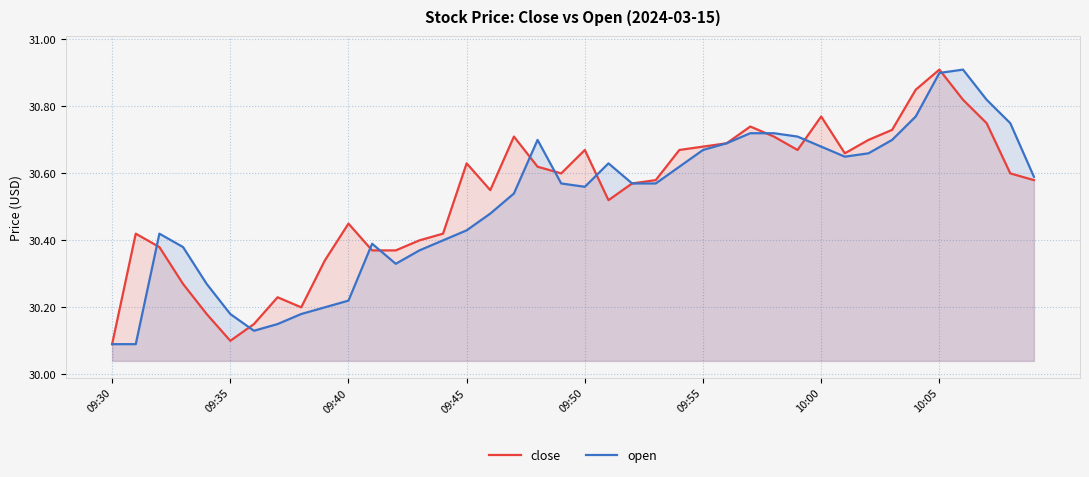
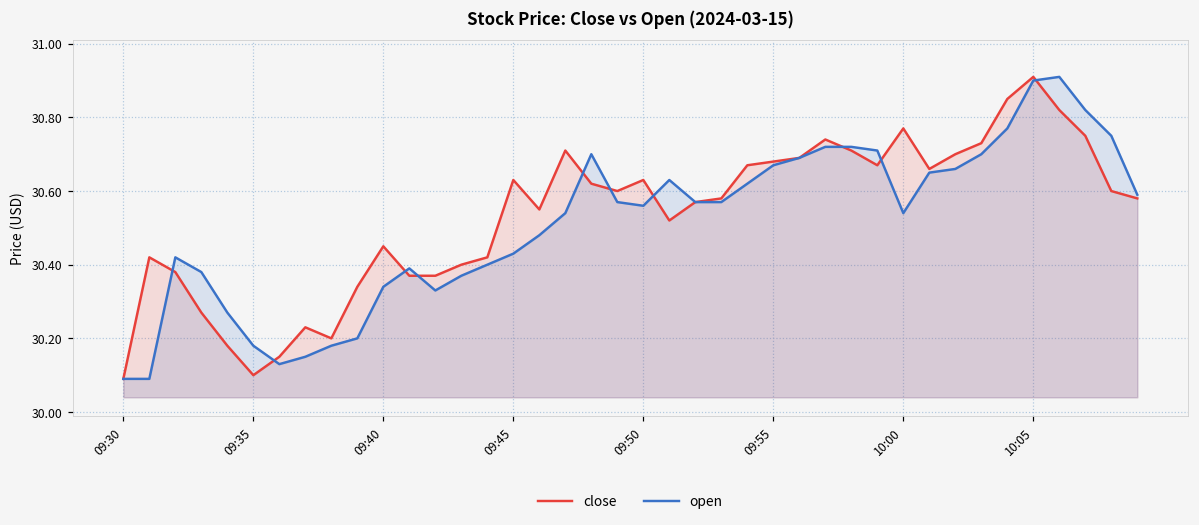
open, 09:40: 30.22 -> 30.34
close, 09:50: 30.67 -> 30.63
open, 10:00: 30.68 -> 30.54
